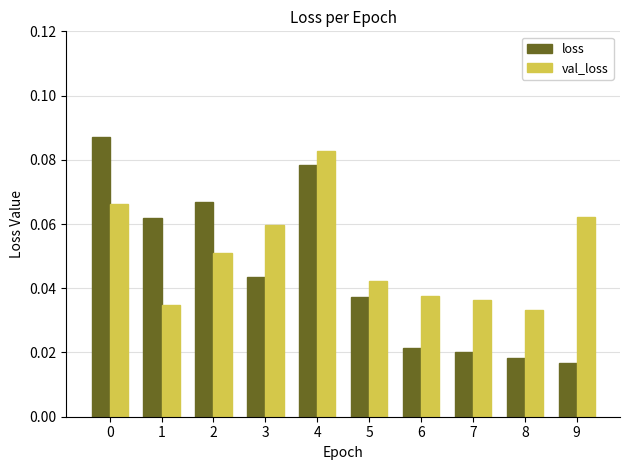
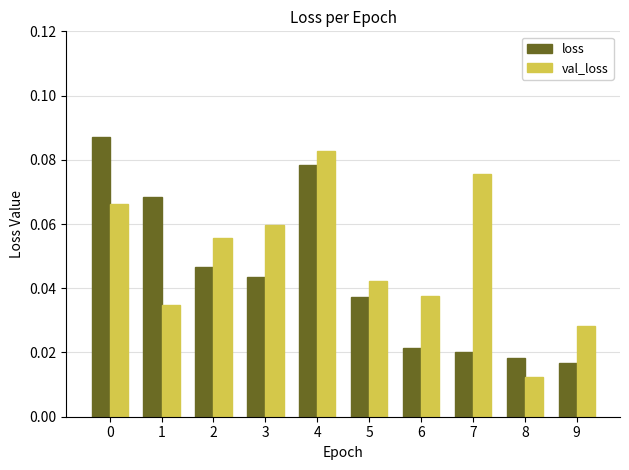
loss, 1: 0.062 -> 0.068
loss, 2: 0.067 -> 0.046
val_loss, 2: 0.051 -> 0.056
val_loss, 7: 0.036 -> 0.075
val_loss, 8: 0.033 -> 0.012
val_loss, 9: 0.062 -> 0.028
